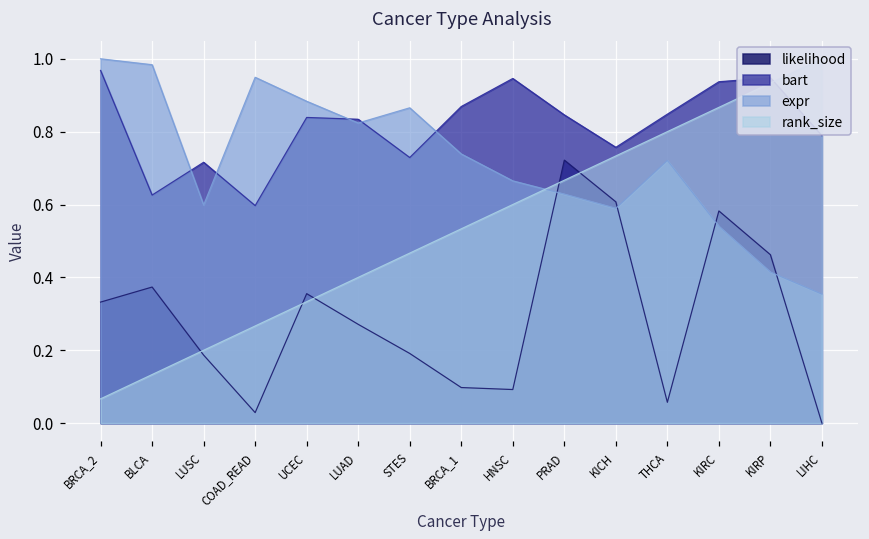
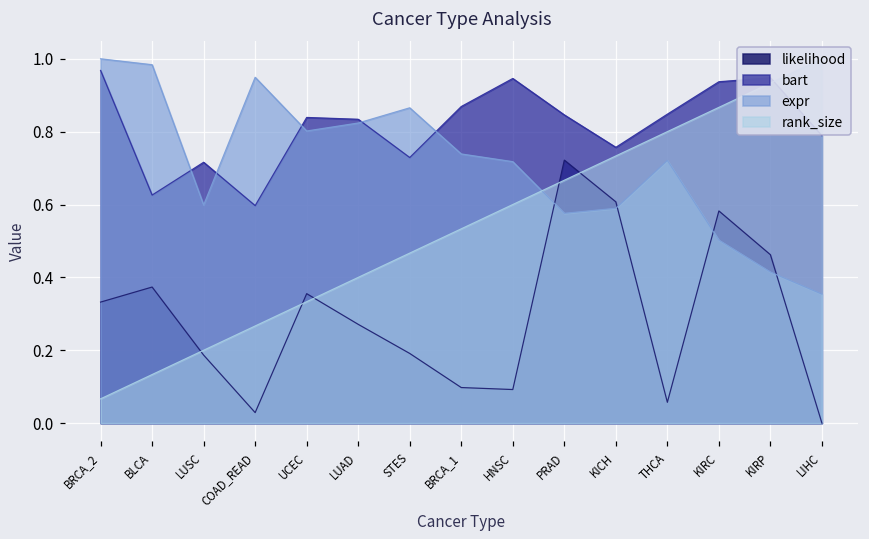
expr, UCEC: 0.88 -> 0.80
expr, HNSC: 0.66 -> 0.72
expr, PRAD: 0.63 -> 0.58
expr, KIRC: 0.54 -> 0.50
